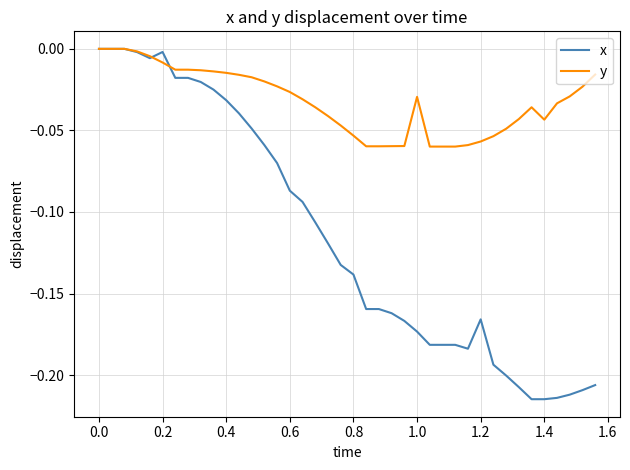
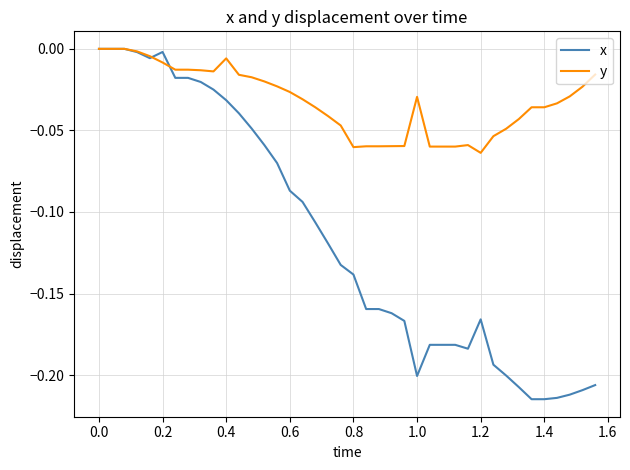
y, 0.4: -0.015 -> -0.006
y, 0.8: -0.053 -> -0.060
x, 1.0: -0.173 -> -0.201
y, 1.2: -0.057 -> -0.064
y, 1.4: -0.043 -> -0.036
